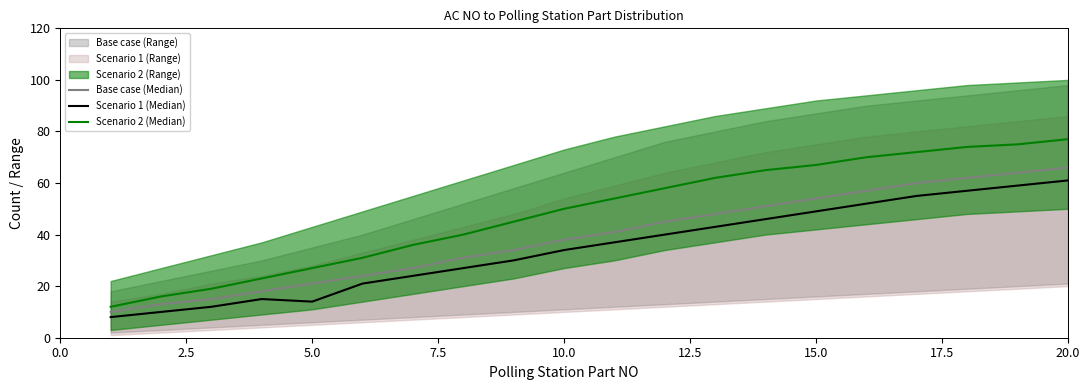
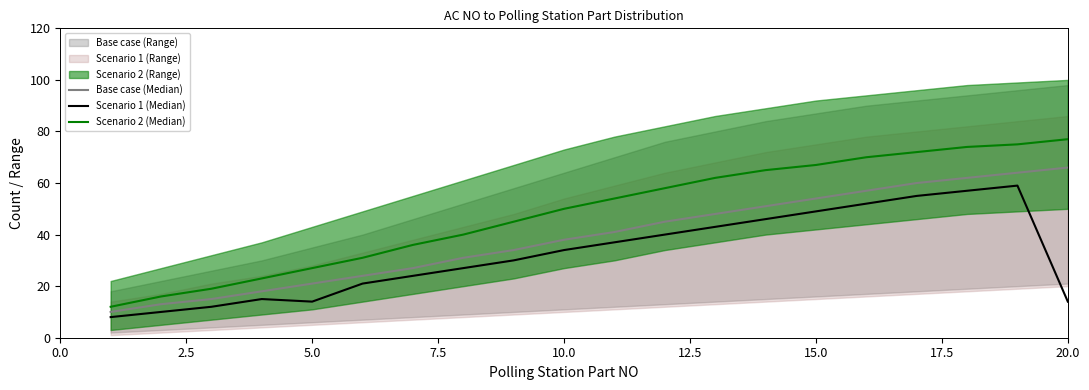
Scenario 1 (Median), 20.0: 61 -> 14
